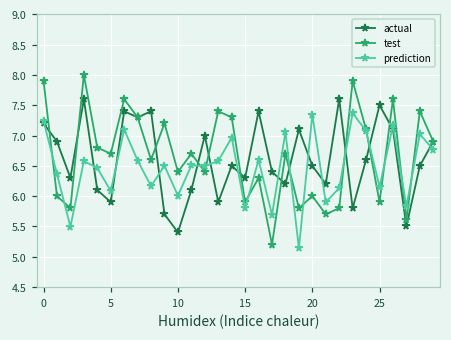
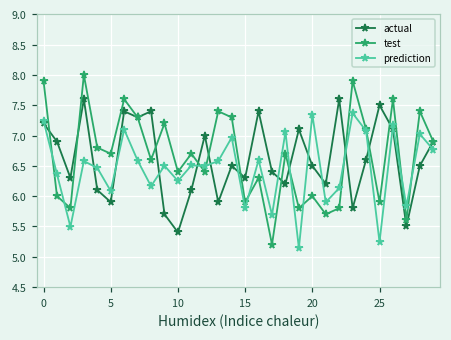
prediction, 10: 6.0 -> 6.2
prediction, 25: 6.2 -> 5.2
